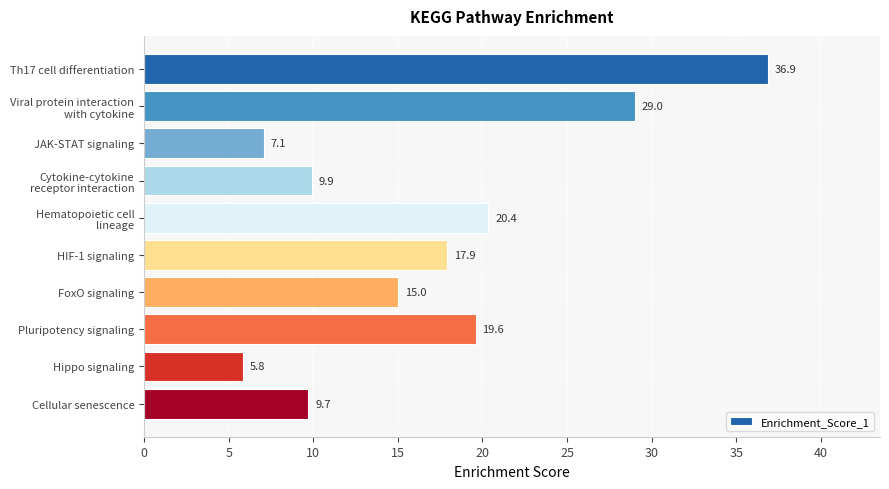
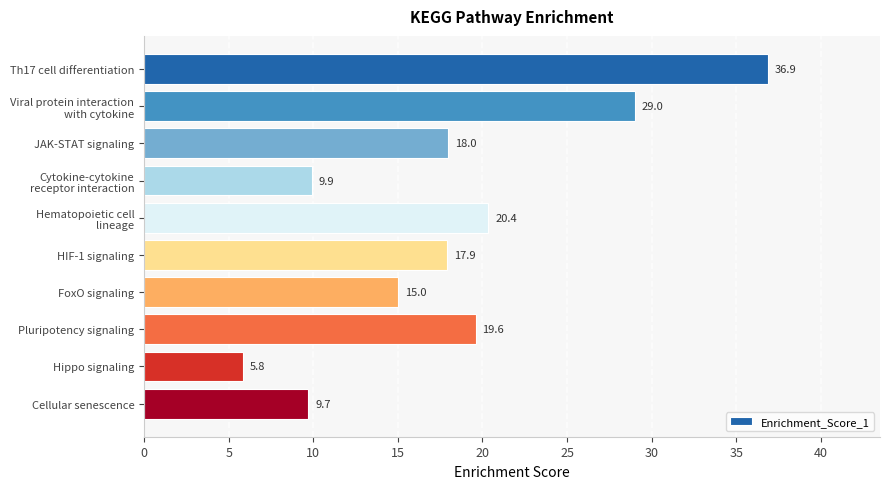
JAK-STAT signaling: 7.1 -> 18.0
